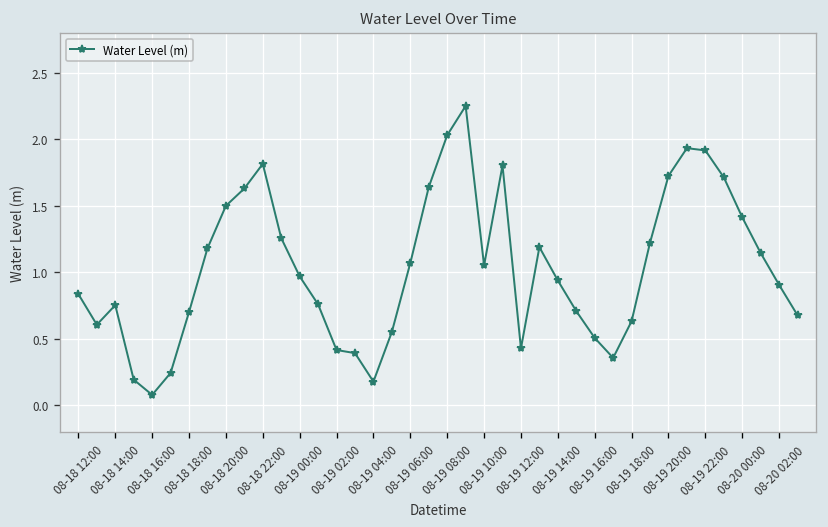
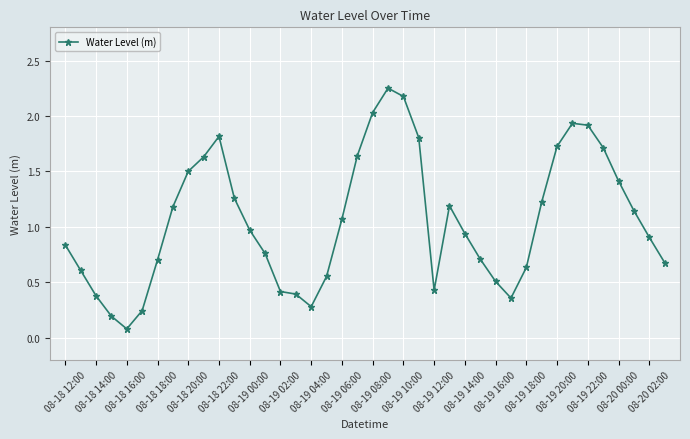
08-18 14:00: 0.75 -> 0.38
08-19 04:00: 0.18 -> 0.28
08-19 10:00: 1.05 -> 2.18
